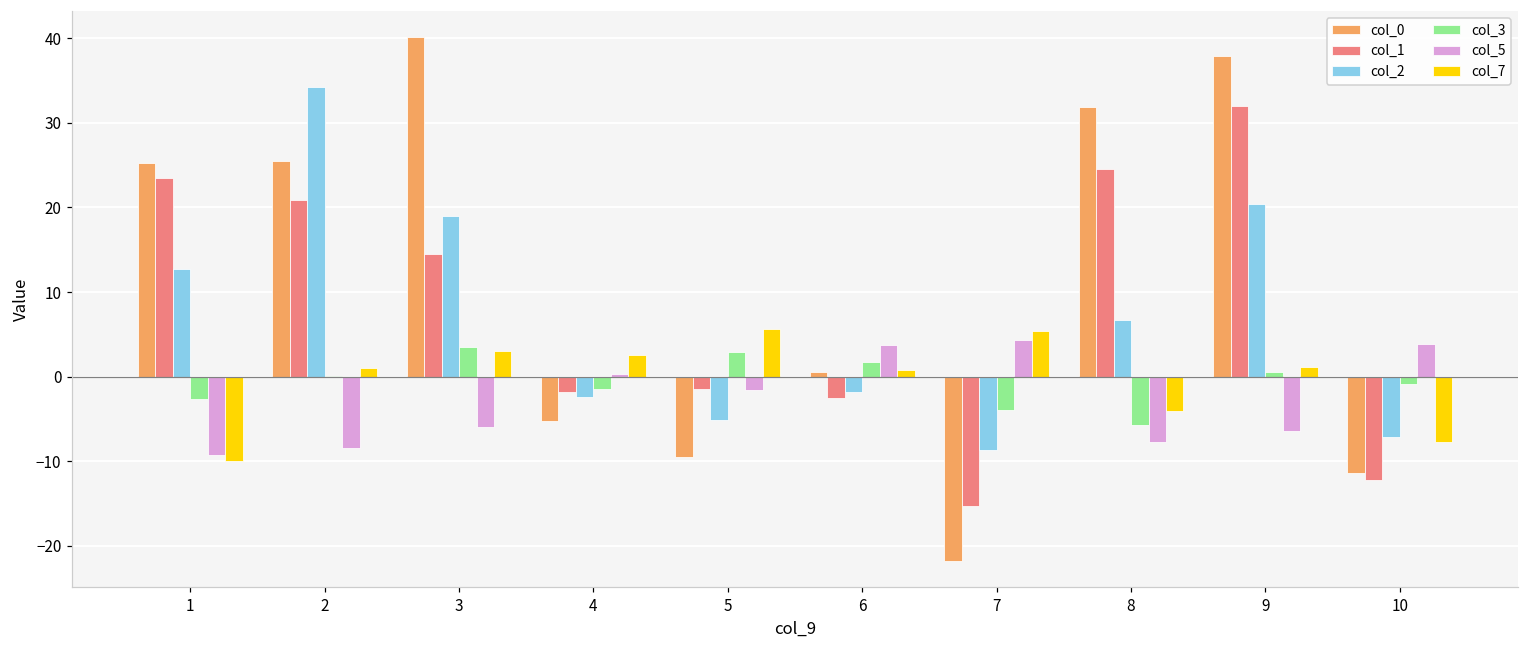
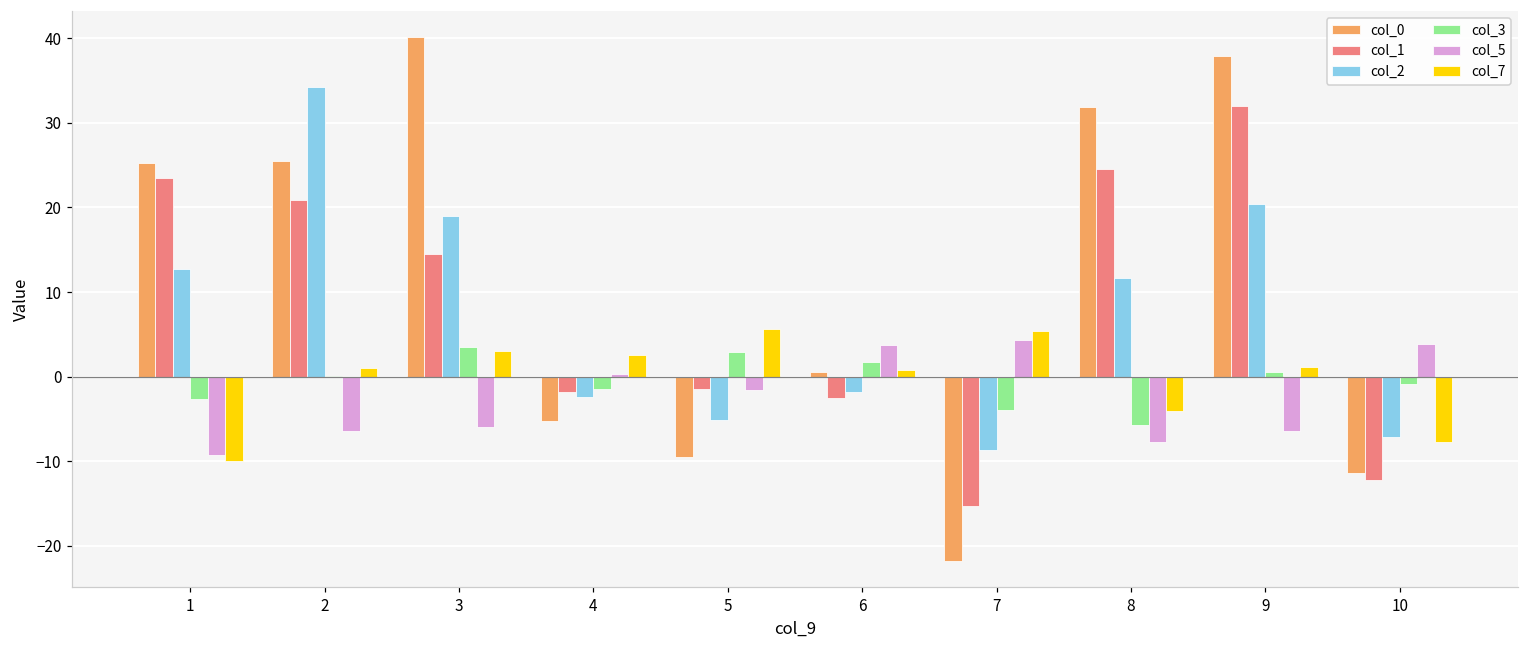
col_5, 2: -8 -> -6
col_2, 8: 7 -> 12
